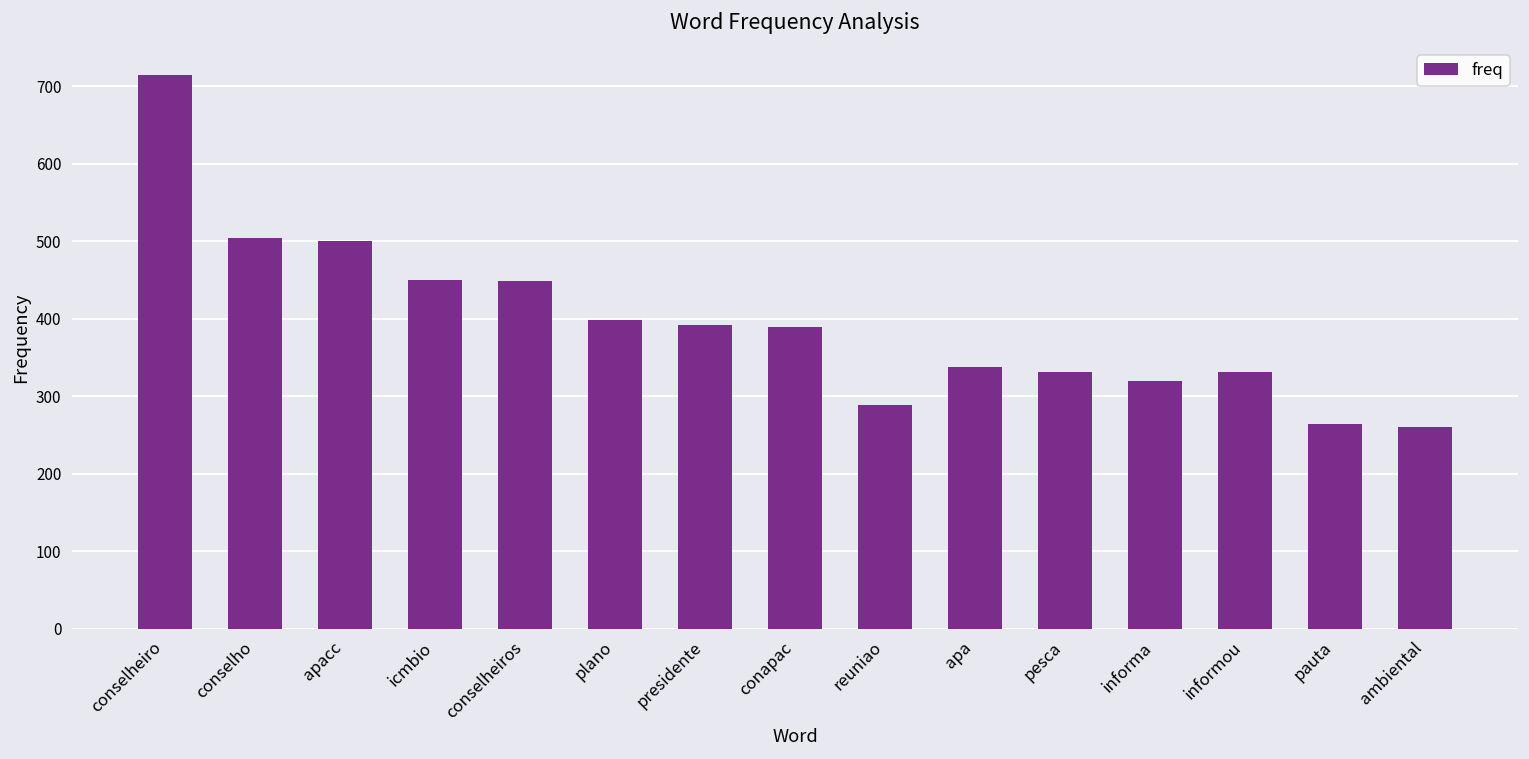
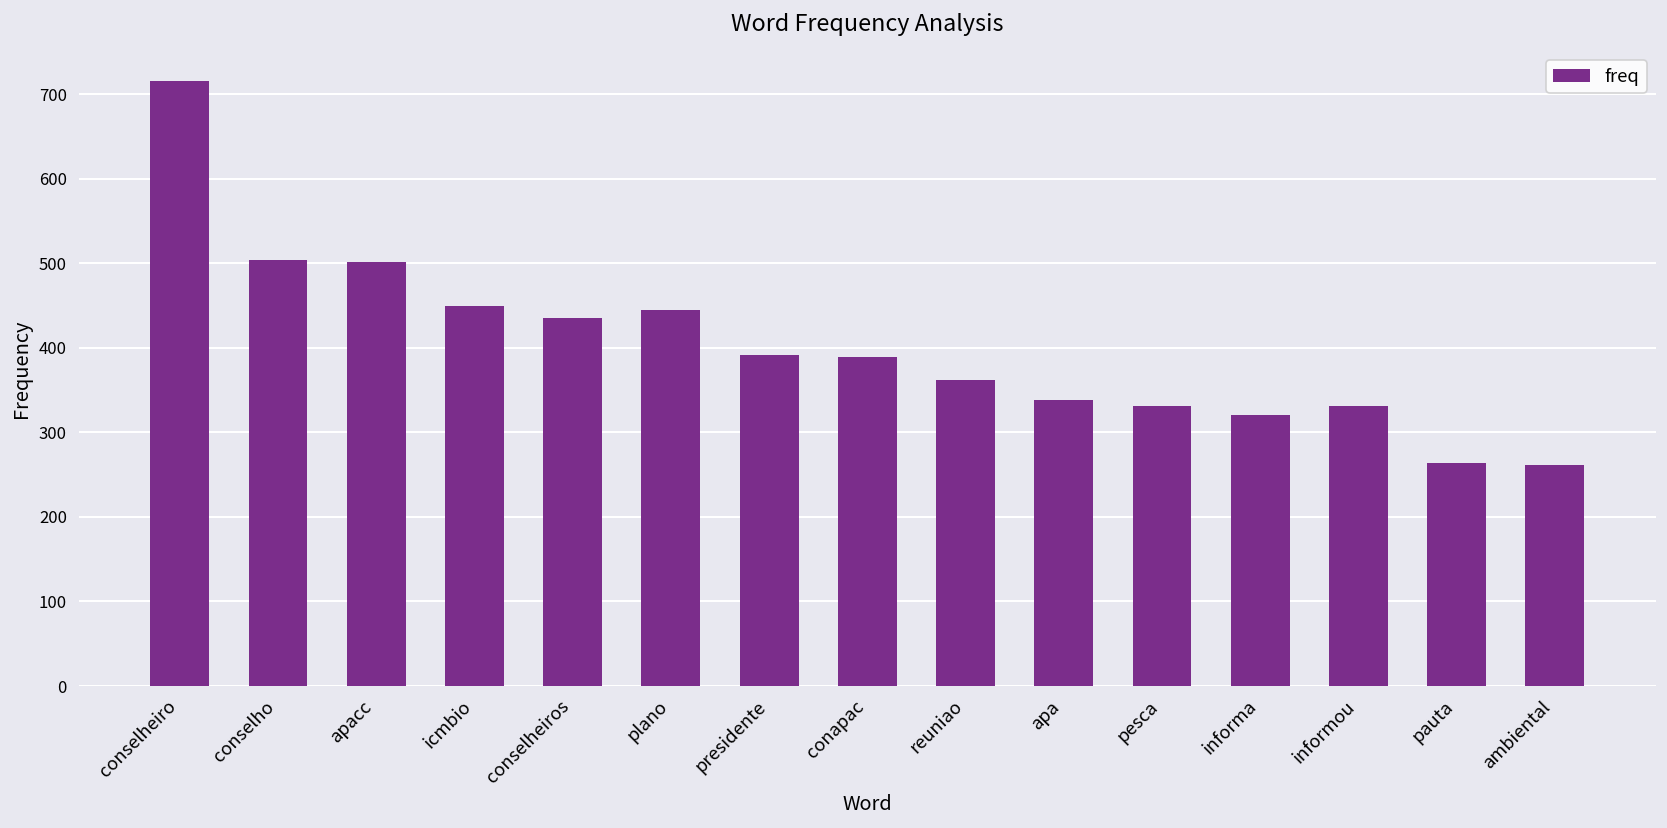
conselheiros: 450 -> 440
plano: 400 -> 450
reuniao: 290 -> 360
